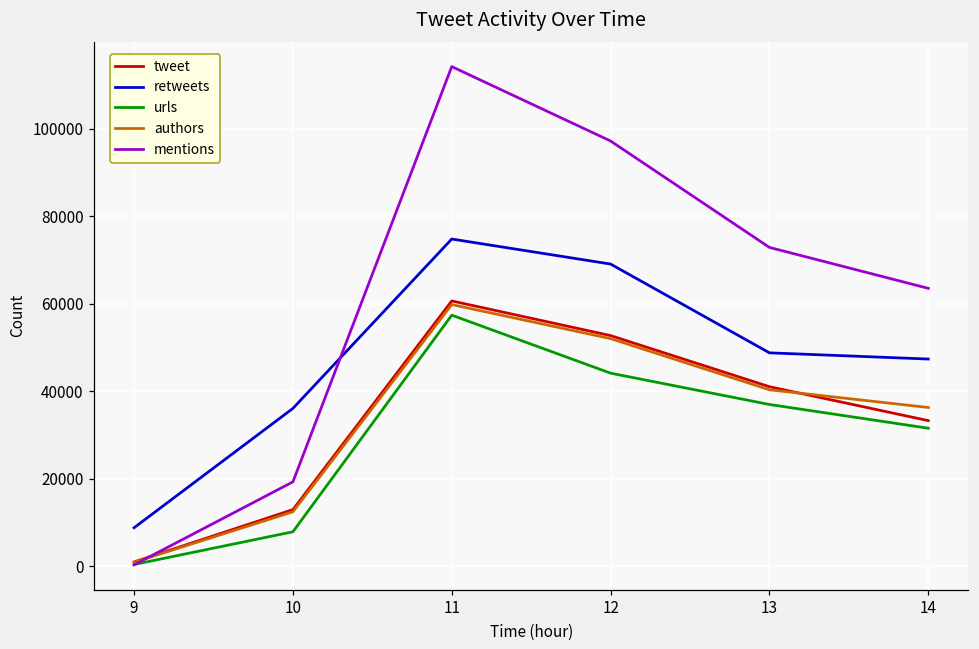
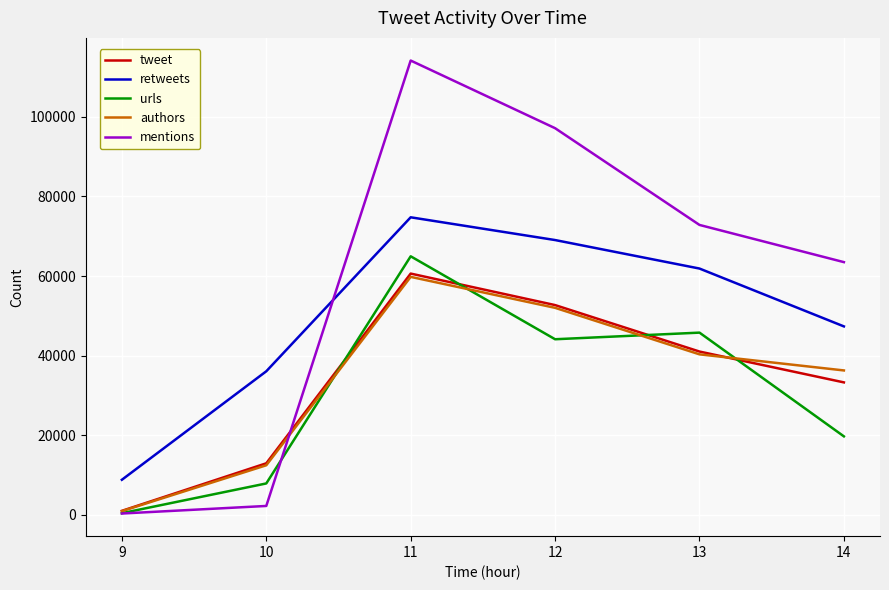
mentions, 10: 19000 -> 2000
urls, 11: 57000 -> 65000
retweets, 13: 49000 -> 62000
urls, 13: 37000 -> 46000
urls, 14: 32000 -> 20000
